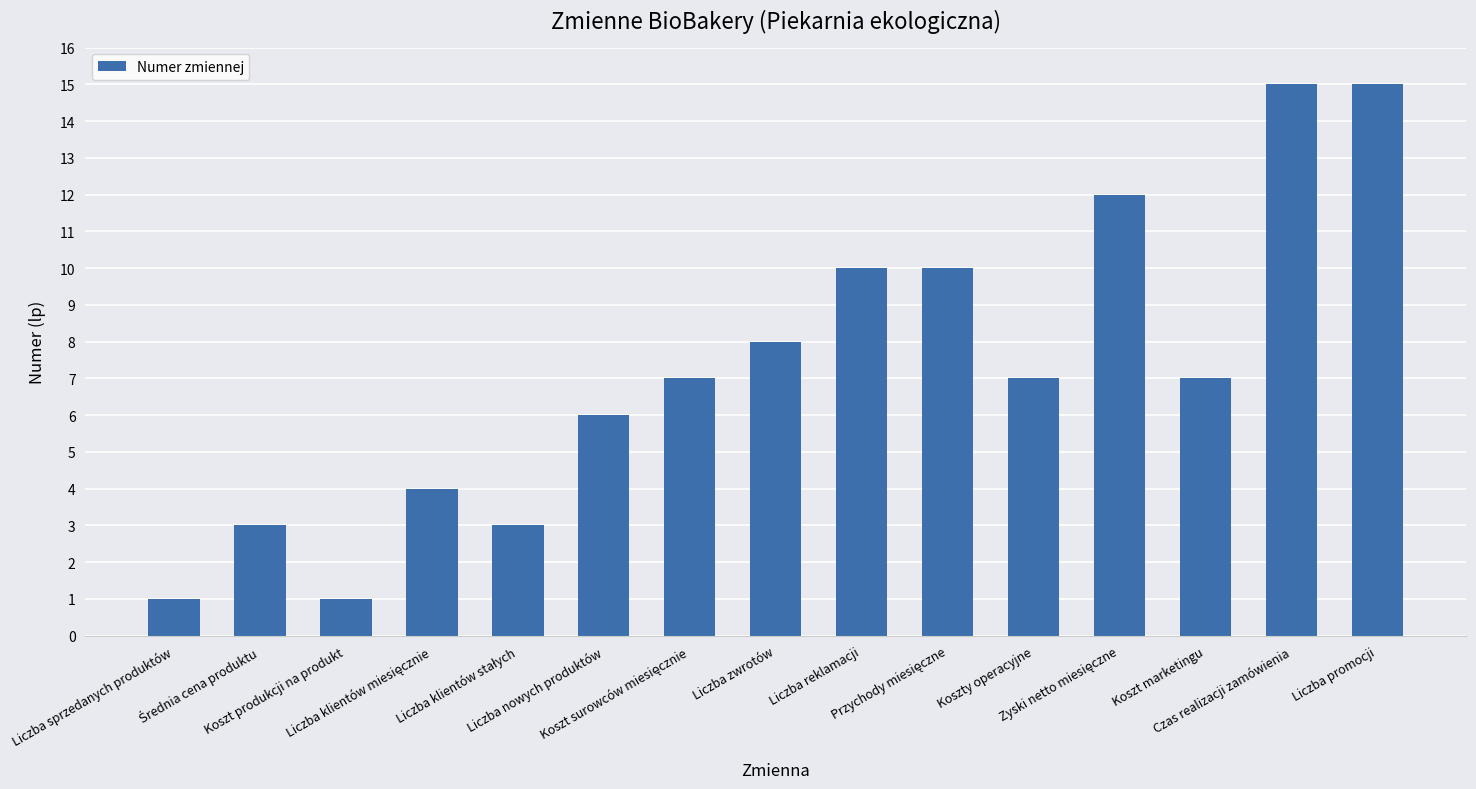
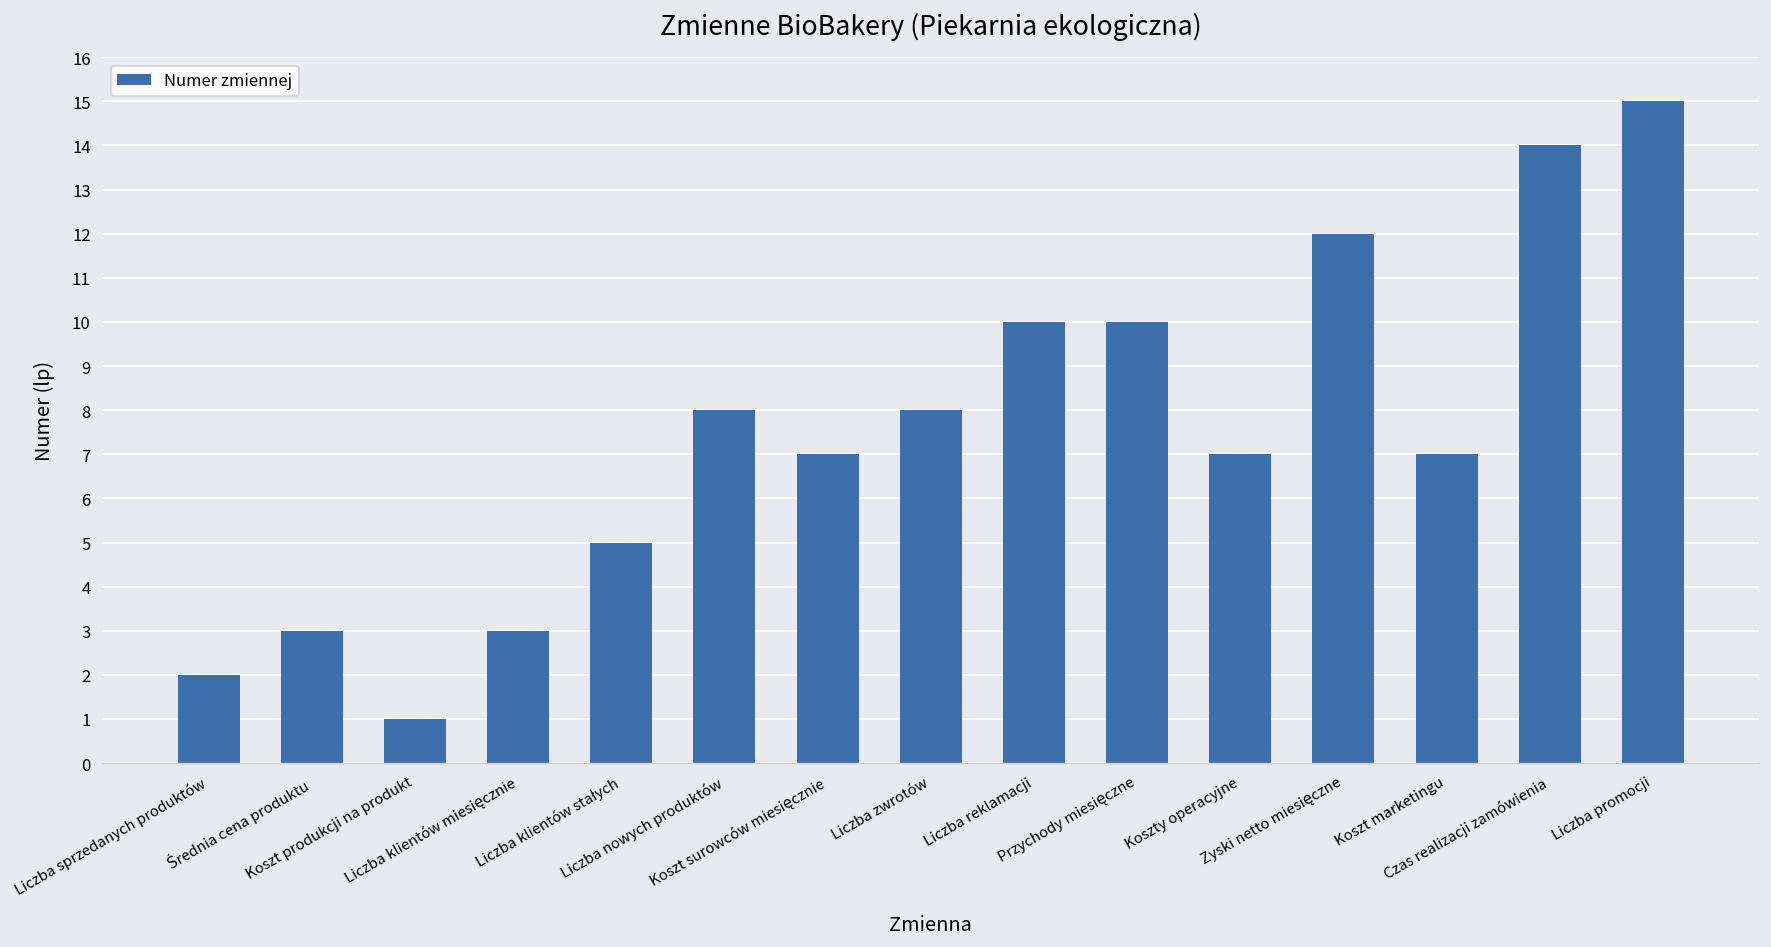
Liczba sprzedanych produktów: 1 -> 2
Liczba klientów miesięcznie: 4 -> 3
Liczba klientów stałych: 3 -> 5
Liczba nowych produktów: 6 -> 8
Czas realizacji zamówienia: 15 -> 14
